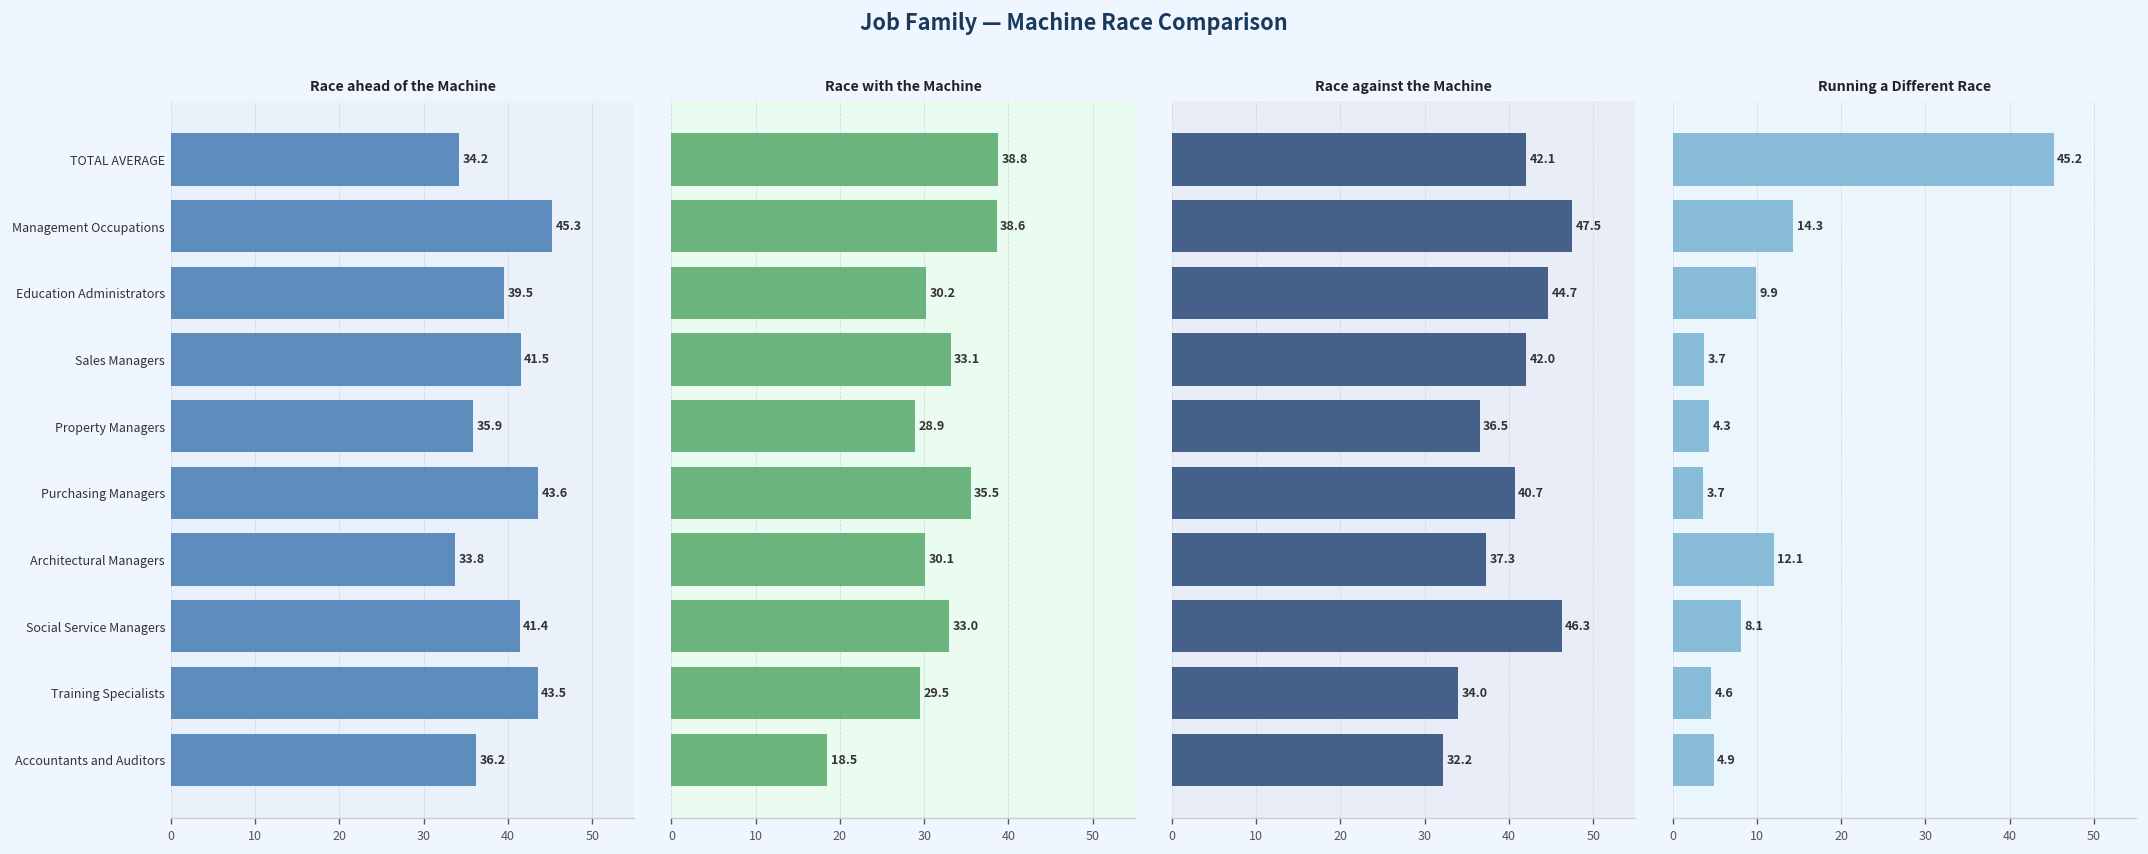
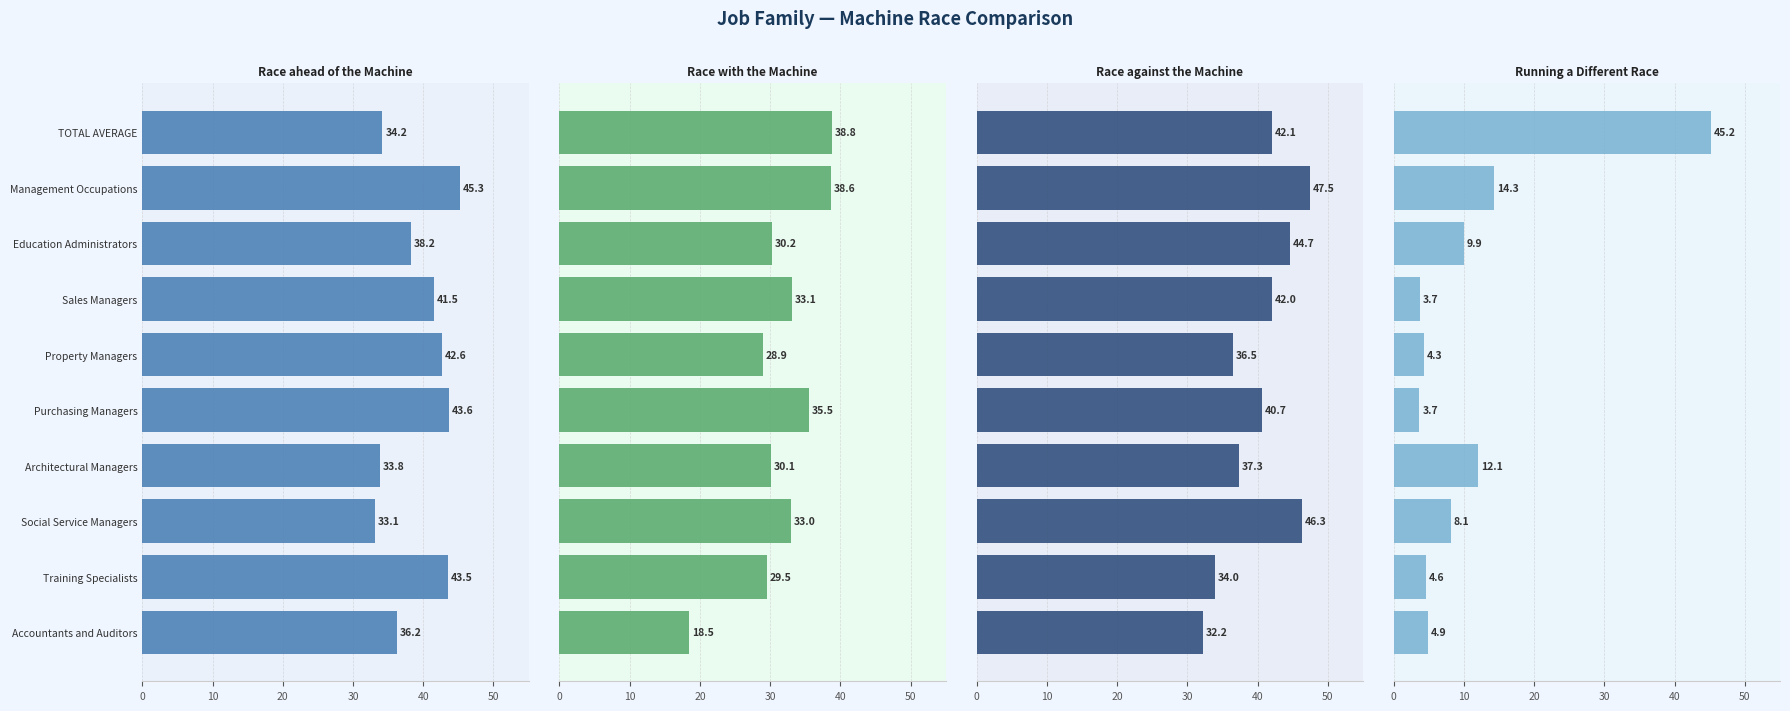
Race ahead of the Machine, Education Administrators: 39.5 -> 38.2
Race ahead of the Machine, Property Managers: 35.9 -> 42.6
Race ahead of the Machine, Social Service Managers: 41.4 -> 33.1
